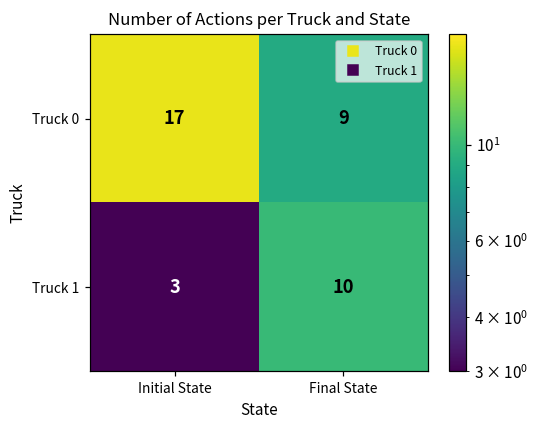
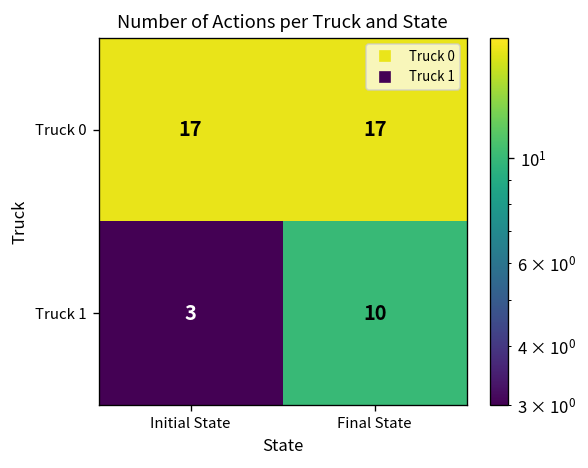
Truck 0, Final State: 9 -> 17
